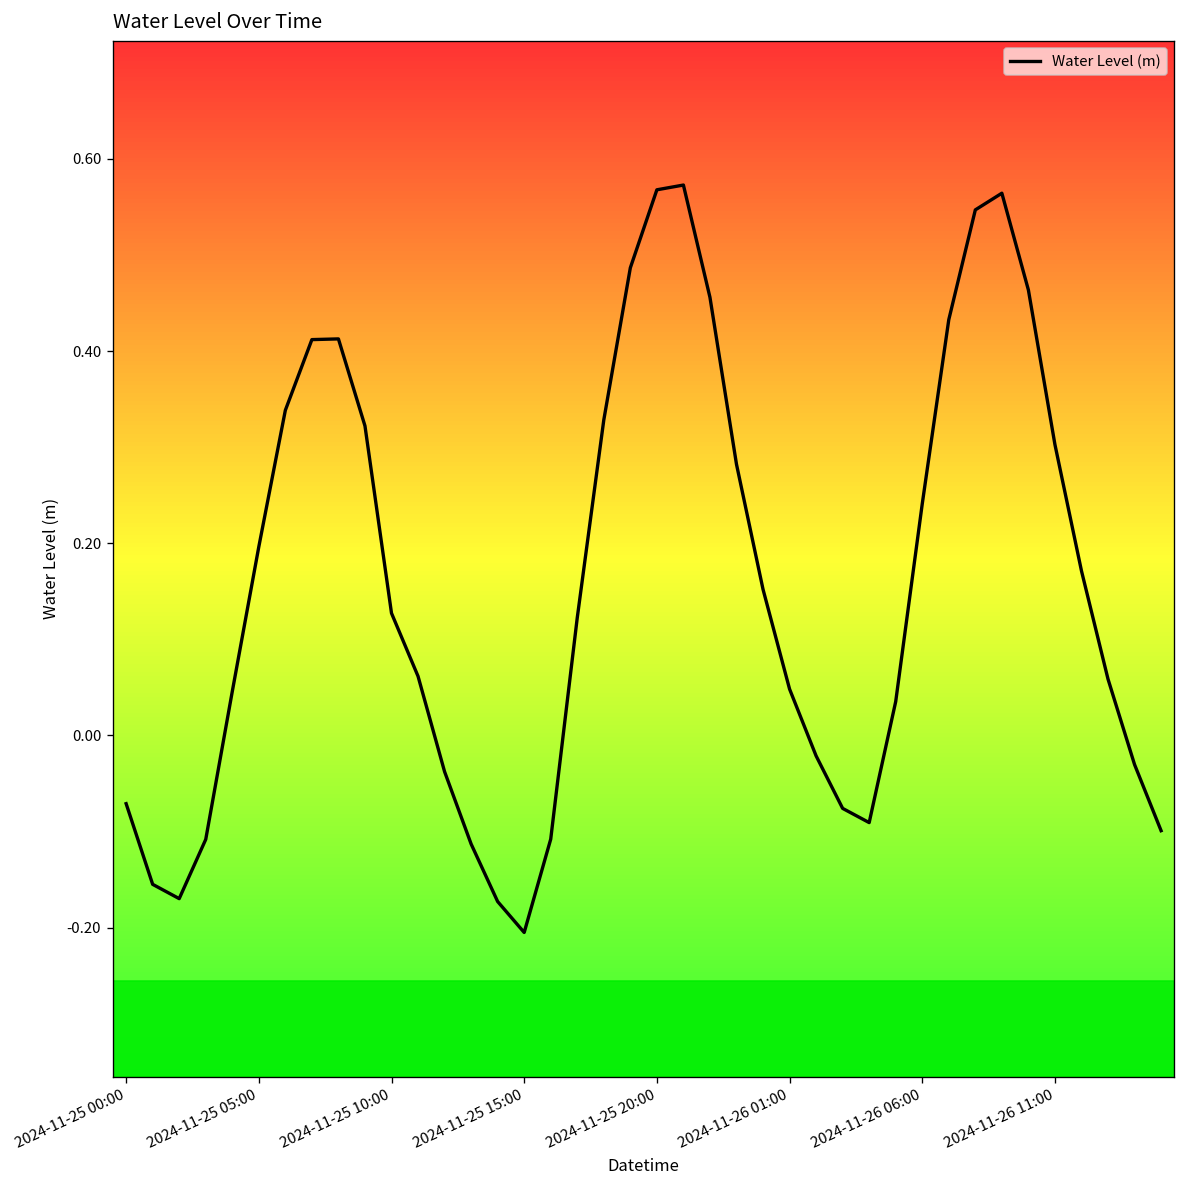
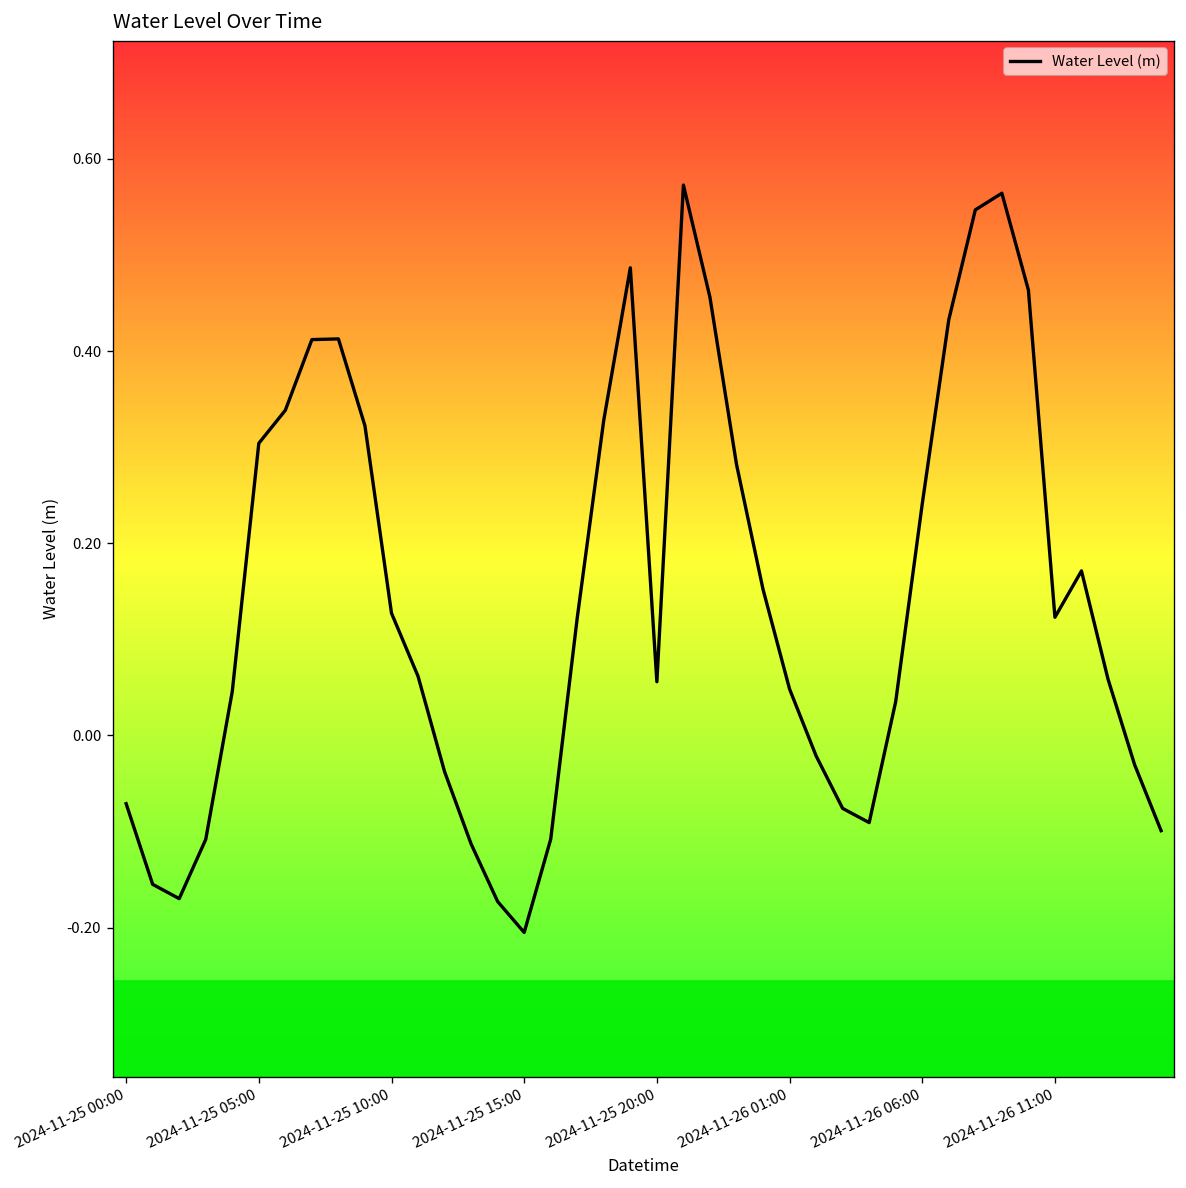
2024-11-25 05:00: 0.20 -> 0.30
2024-11-25 20:00: 0.57 -> 0.06
2024-11-26 11:00: 0.30 -> 0.12
